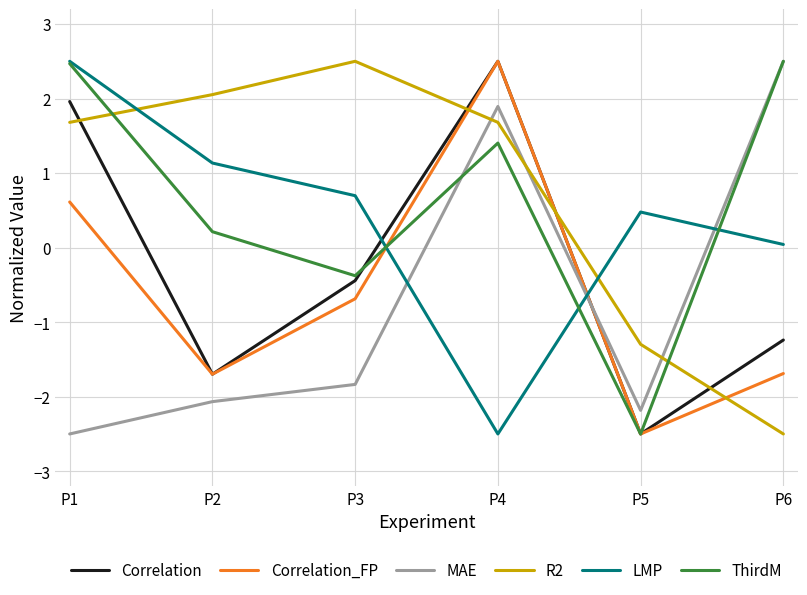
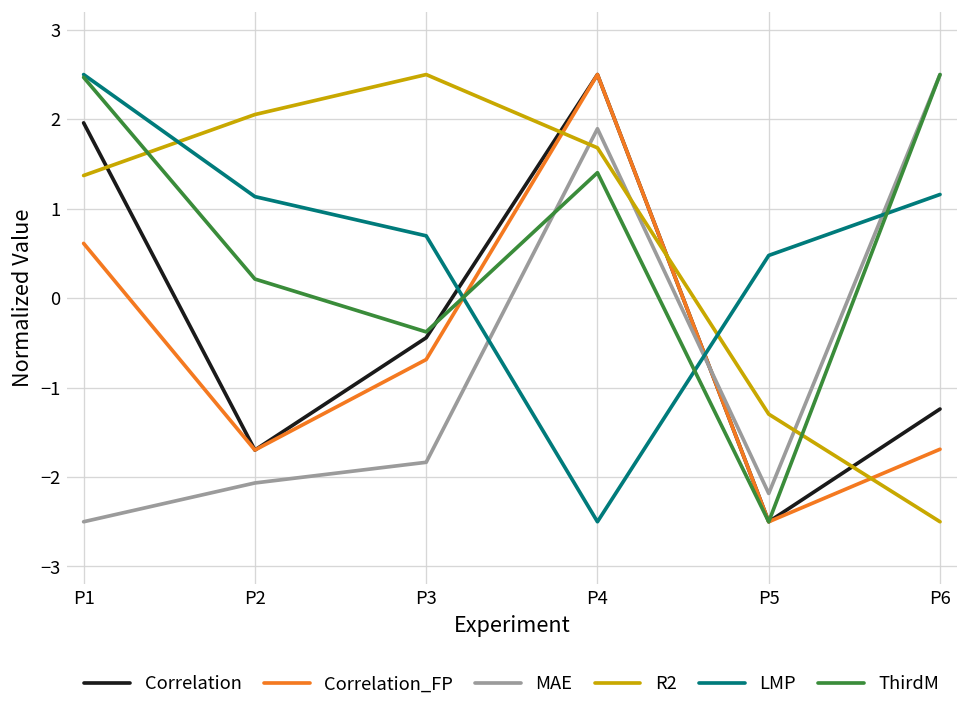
R2, P1: 1.7 -> 1.4
LMP, P6: 0.0 -> 1.2
